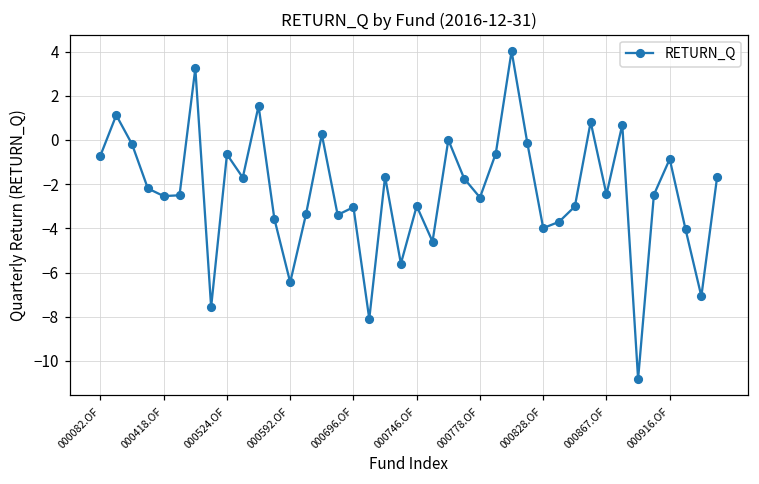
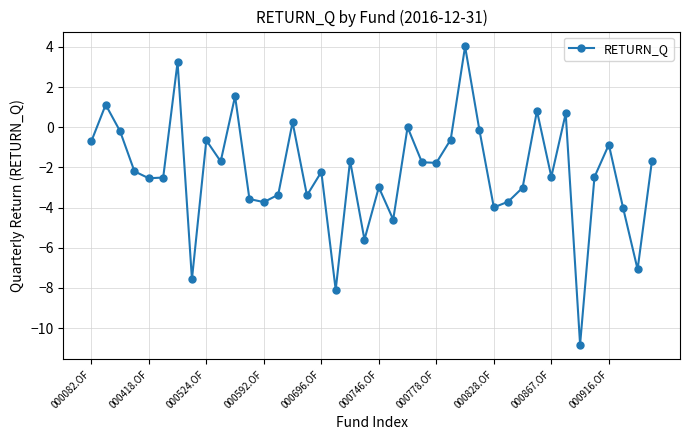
000592.OF: -6.4 -> -3.7
000696.OF: -3.0 -> -2.2
000778.OF: -2.6 -> -1.8
